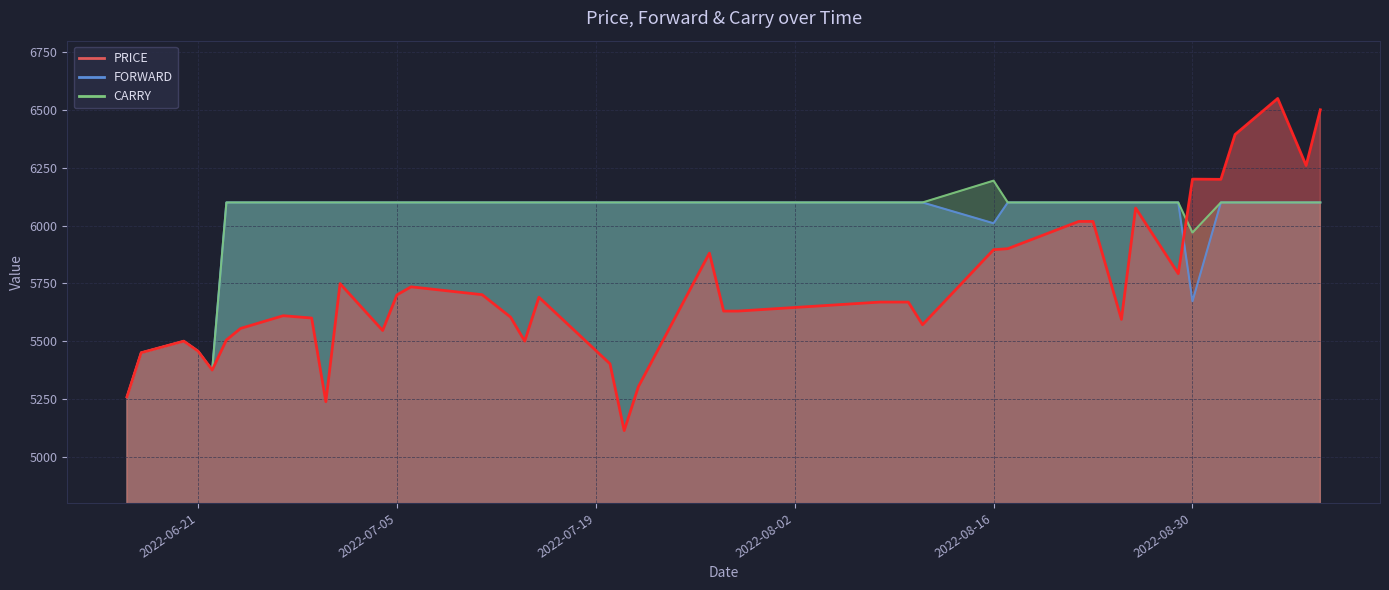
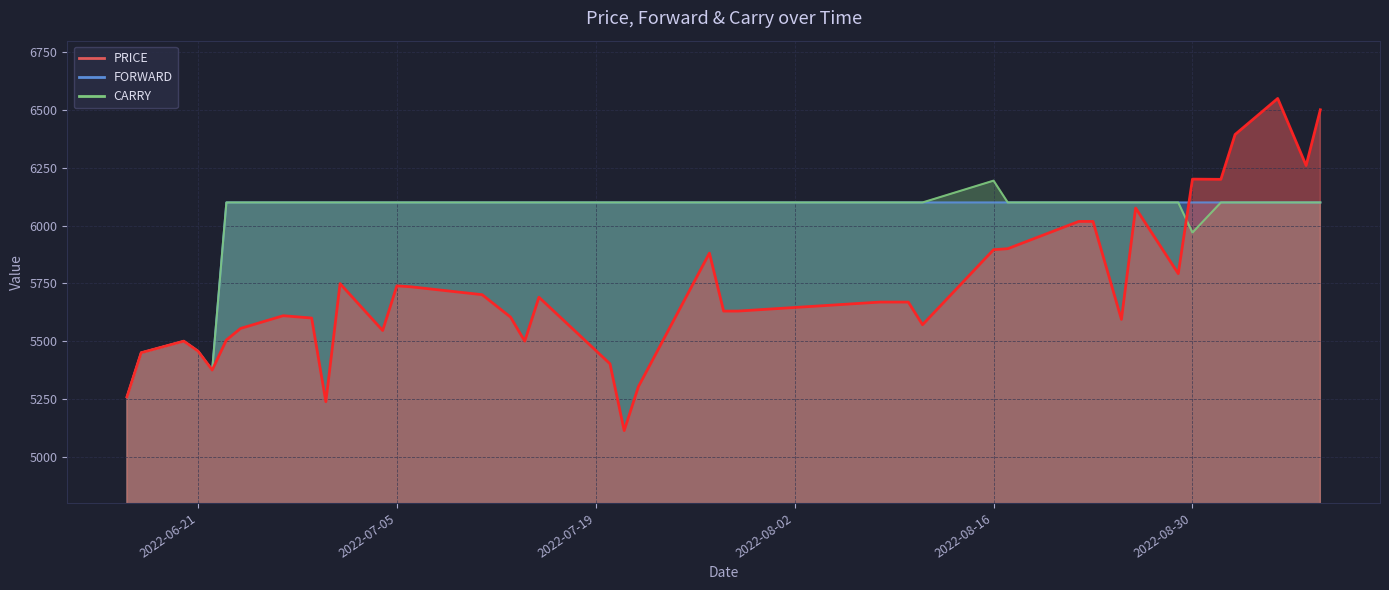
PRICE, 2022-07-05: 5700 -> 5740
FORWARD, 2022-08-16: 6010 -> 6100
FORWARD, 2022-08-30: 5670 -> 6100
